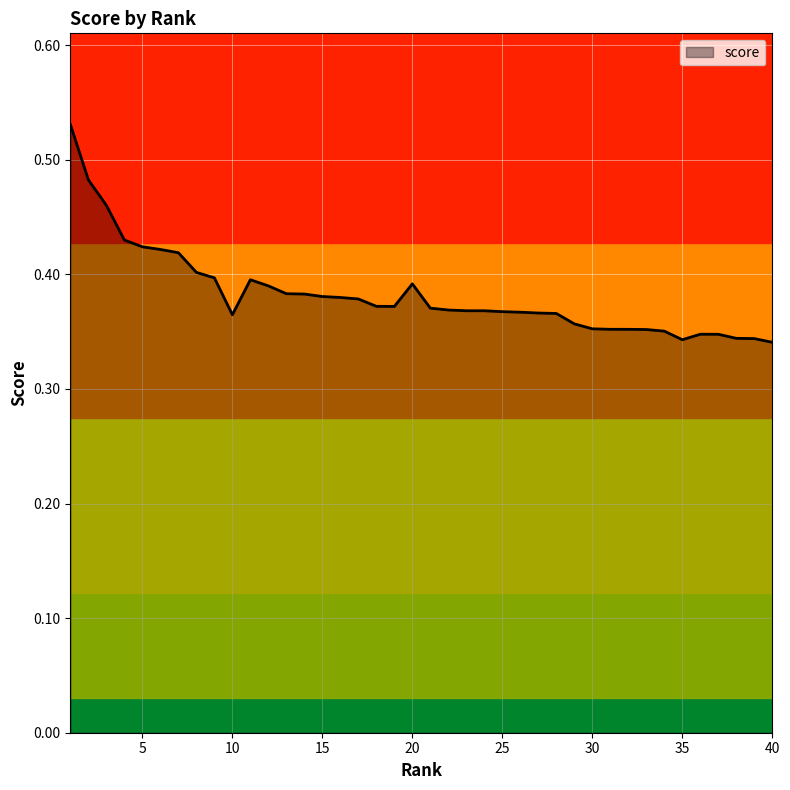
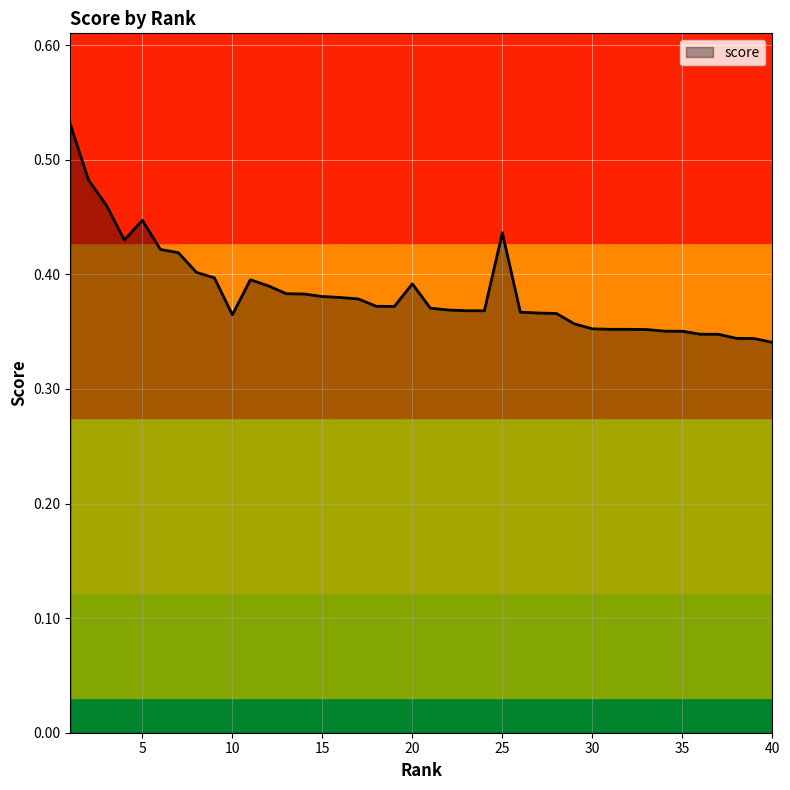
5: 0.424 -> 0.447
25: 0.367 -> 0.436
35: 0.343 -> 0.350
